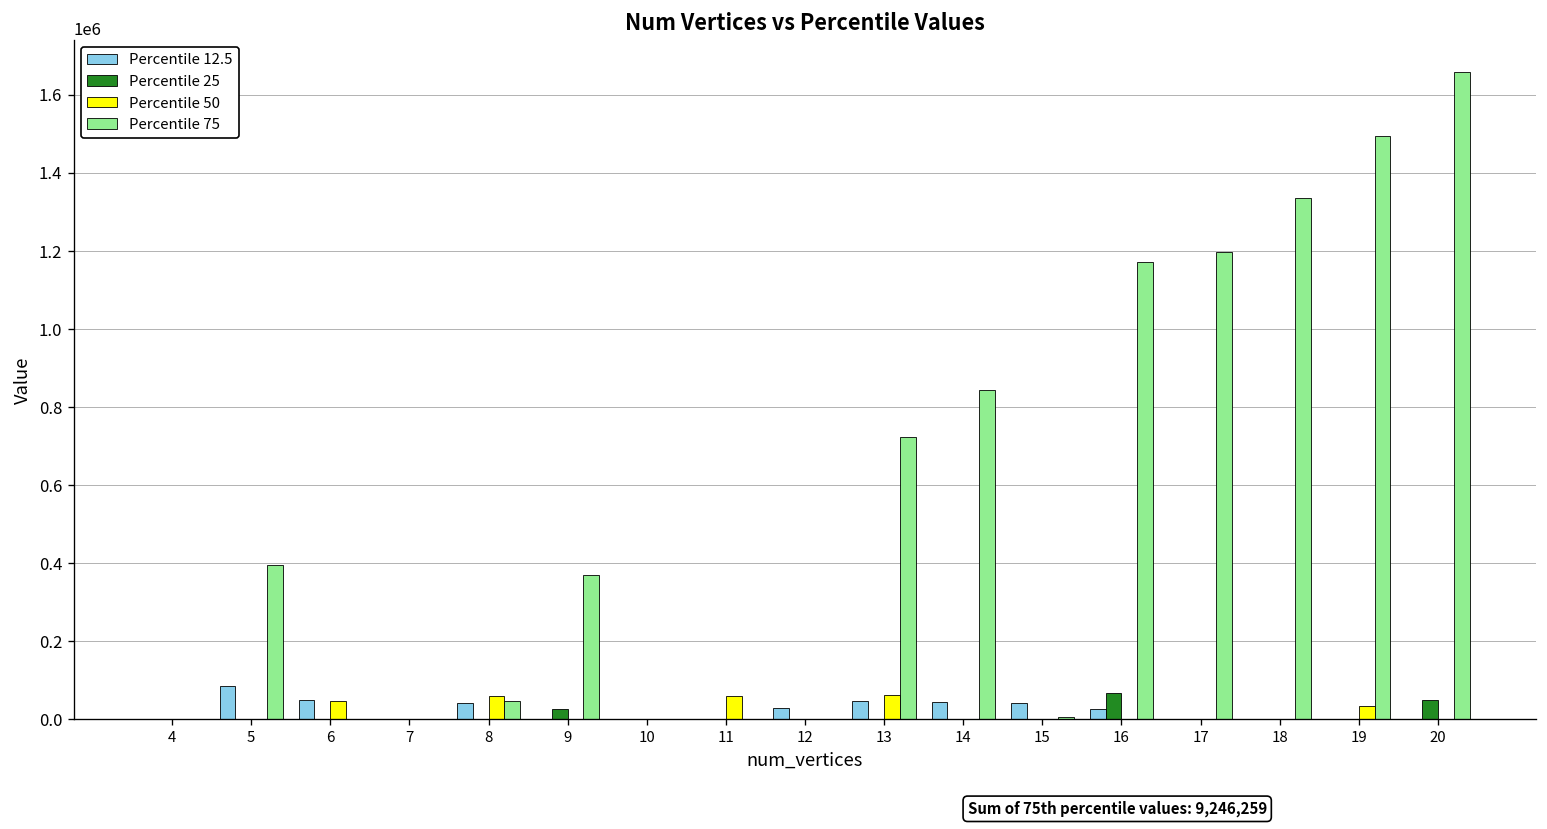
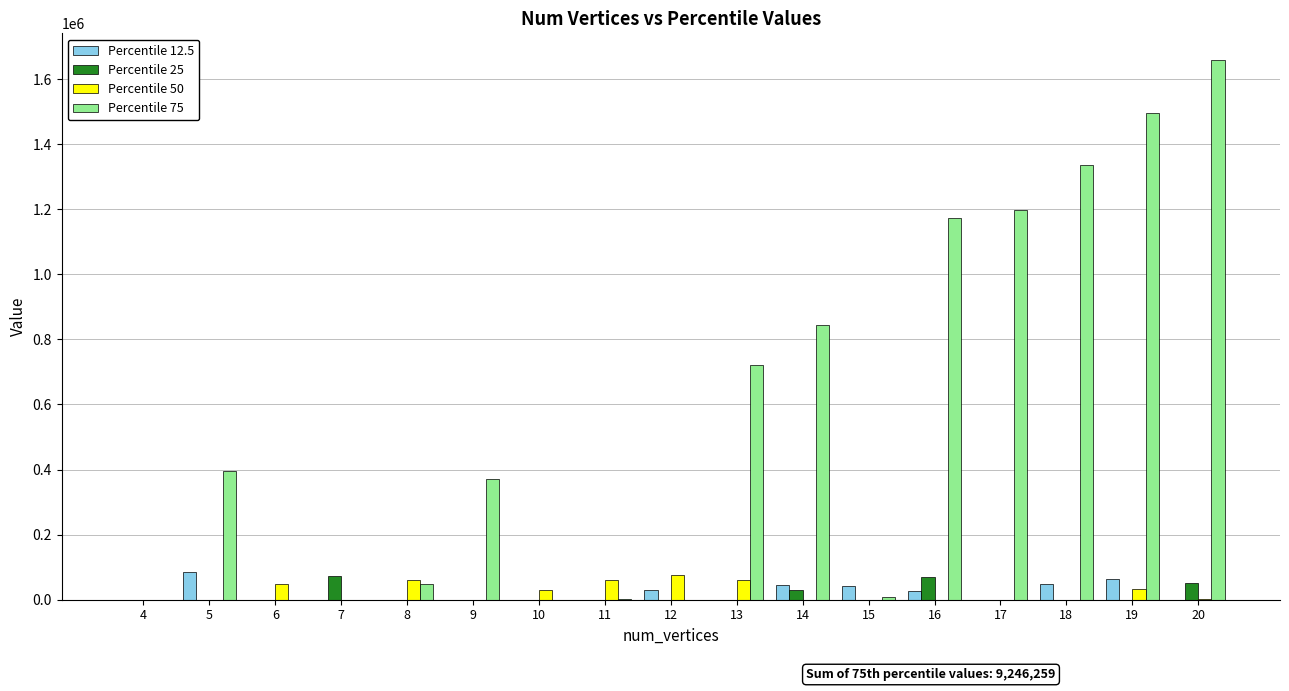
Percentile 12.5, 6: 50000 -> 0
Percentile 25, 7: 0 -> 70000
Percentile 12.5, 8: 40000 -> 0
Percentile 25, 9: 30000 -> 0
Percentile 50, 10: 0 -> 30000
Percentile 50, 12: 0 -> 80000
Percentile 12.5, 13: 50000 -> 0
Percentile 25, 14: 0 -> 30000
Percentile 12.5, 18: 0 -> 50000
Percentile 12.5, 19: 0 -> 60000
